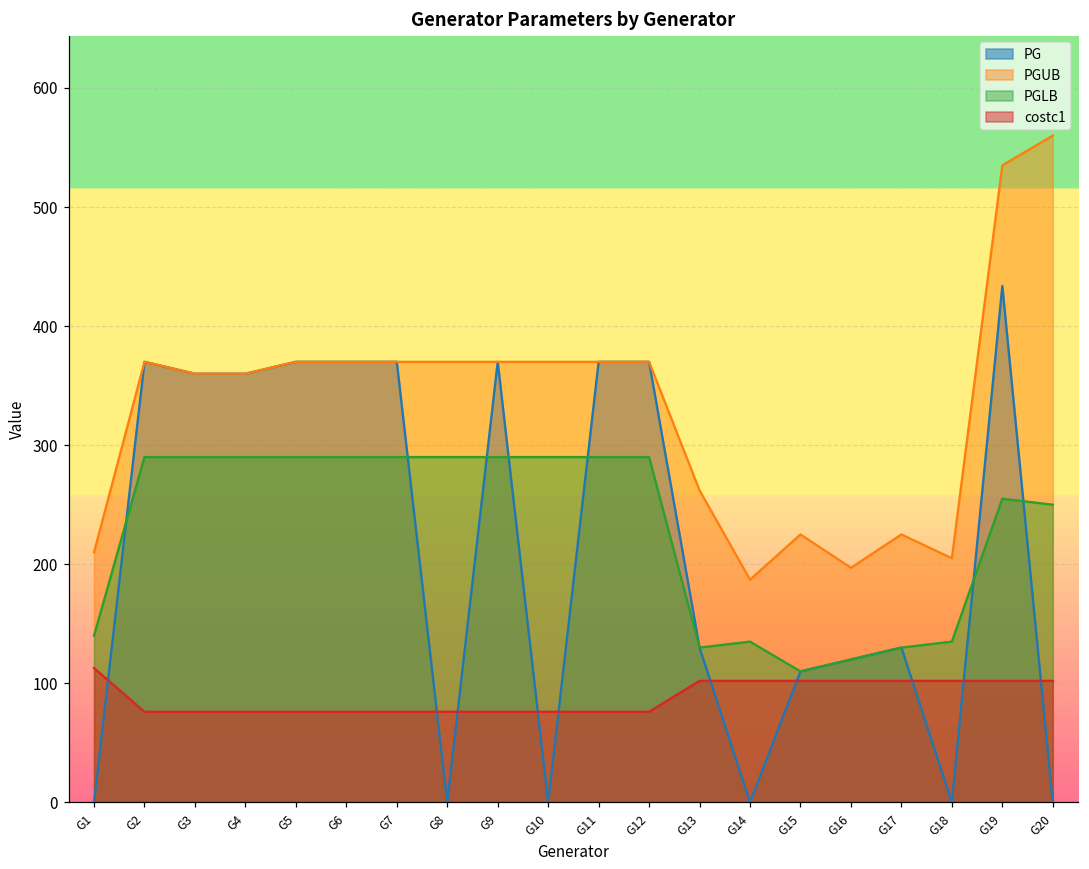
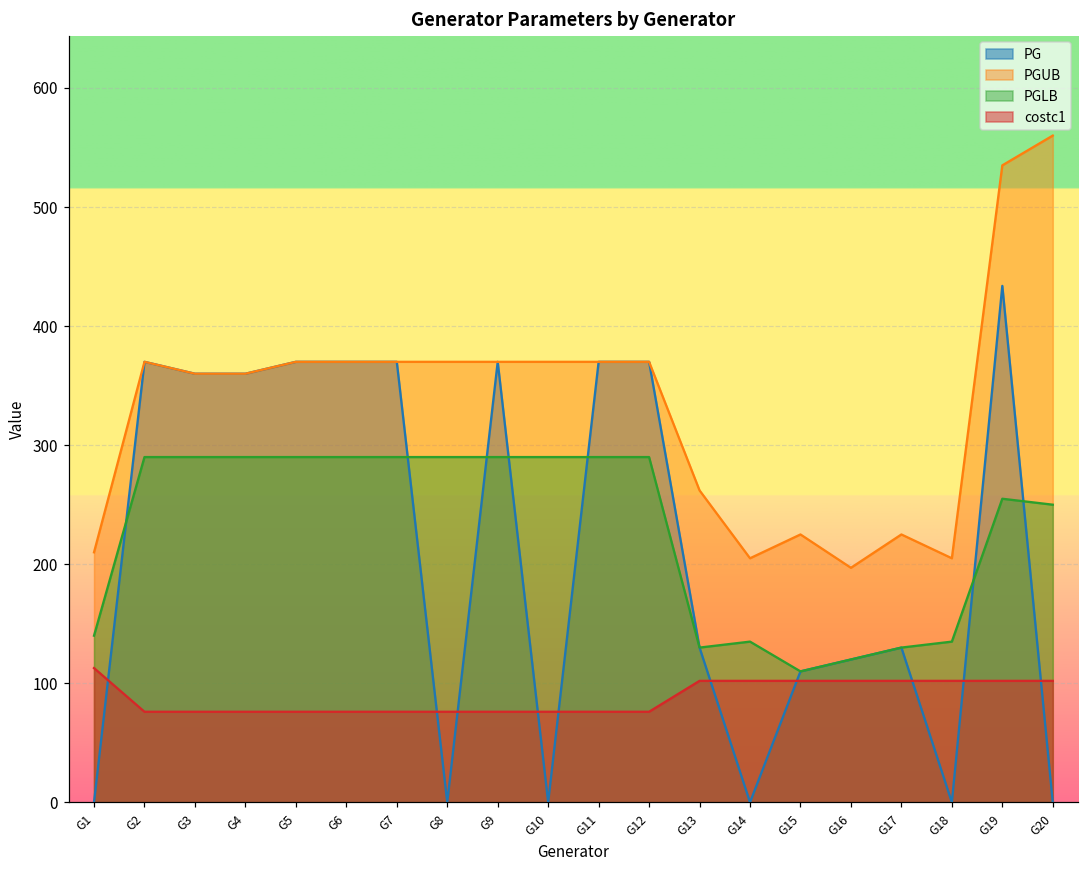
PGUB, G14: 187 -> 205
